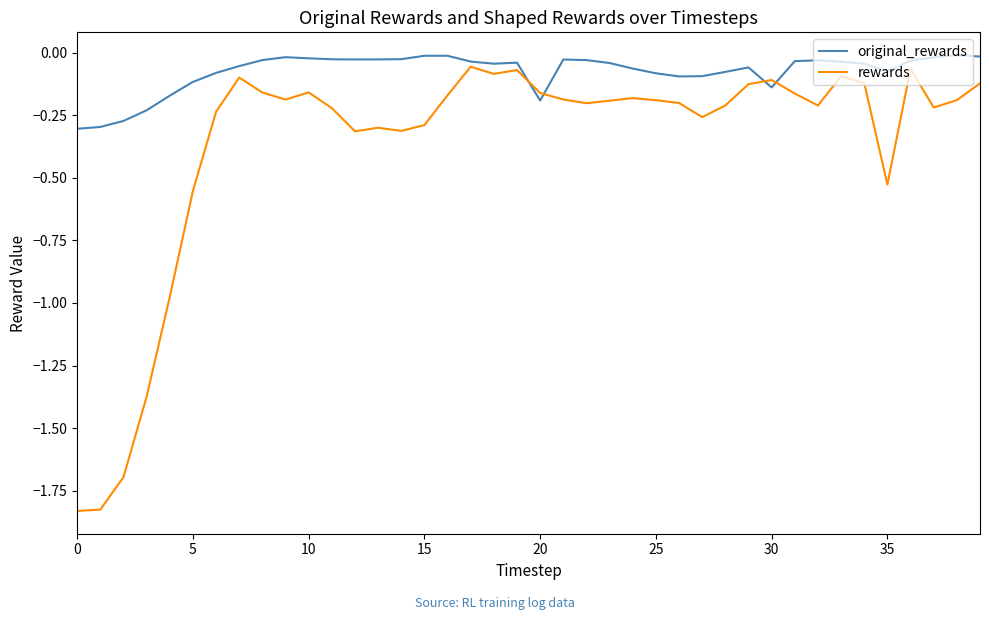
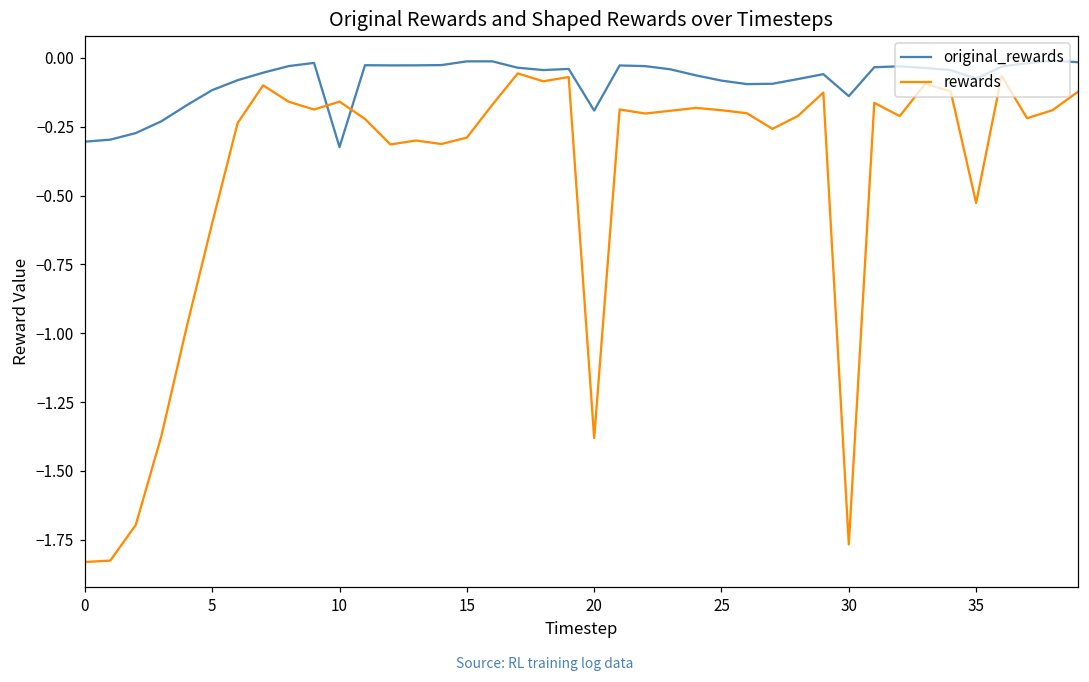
rewards, 5: -0.55 -> -0.60
original_rewards, 10: -0.02 -> -0.32
rewards, 20: -0.16 -> -1.38
rewards, 30: -0.11 -> -1.77
